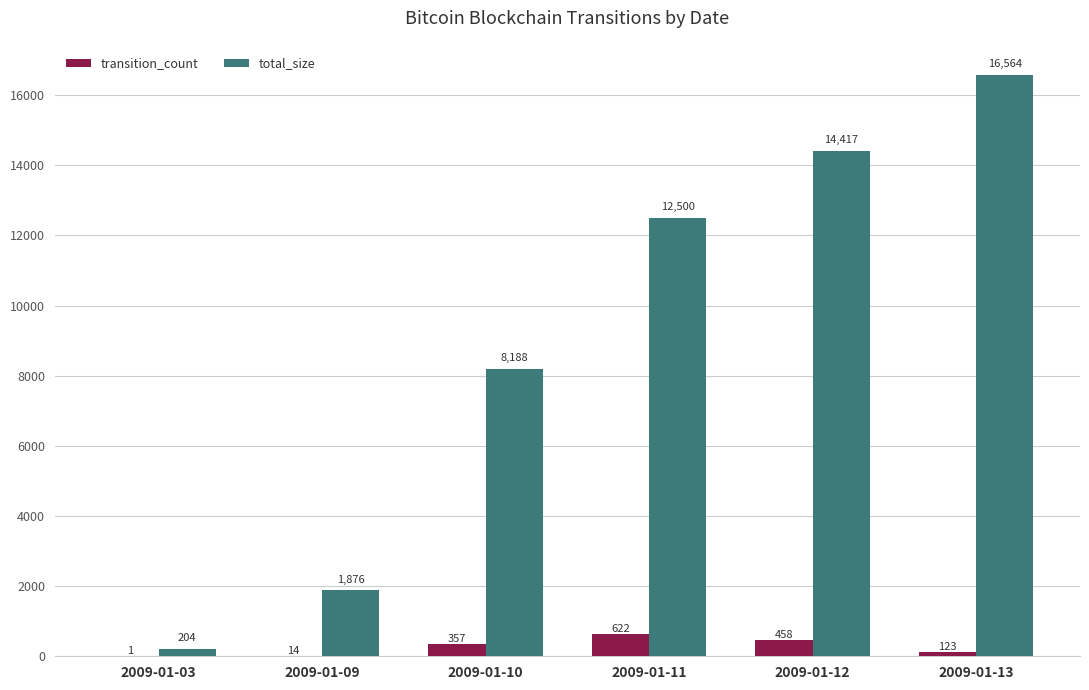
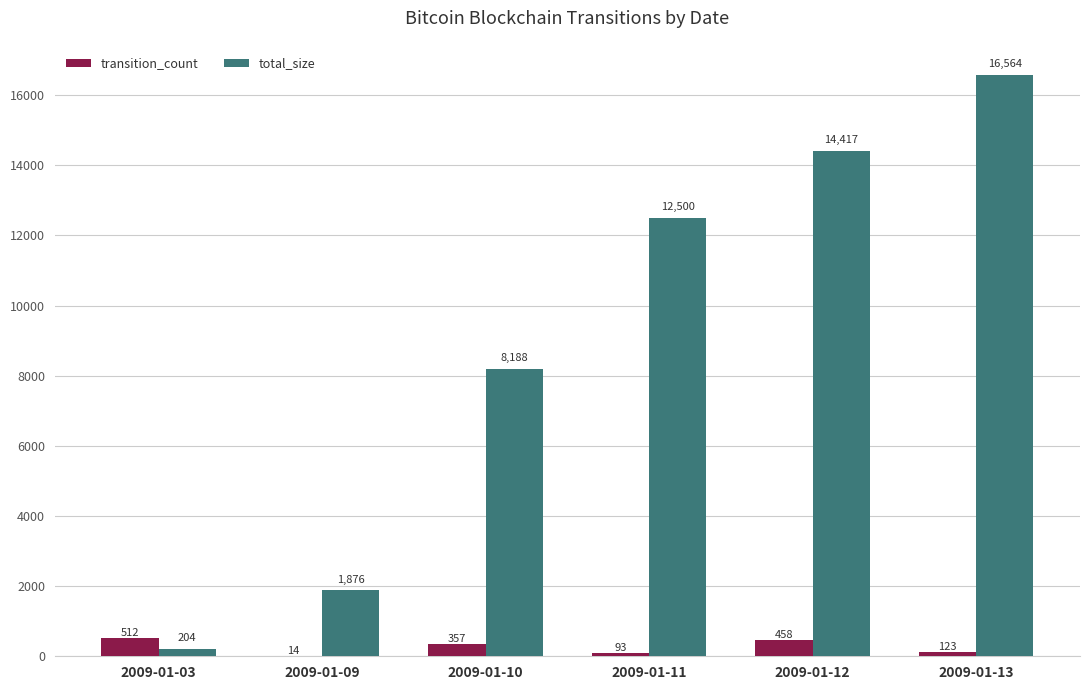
transition_count, 2009-01-03: 1 -> 512
transition_count, 2009-01-11: 622 -> 93
